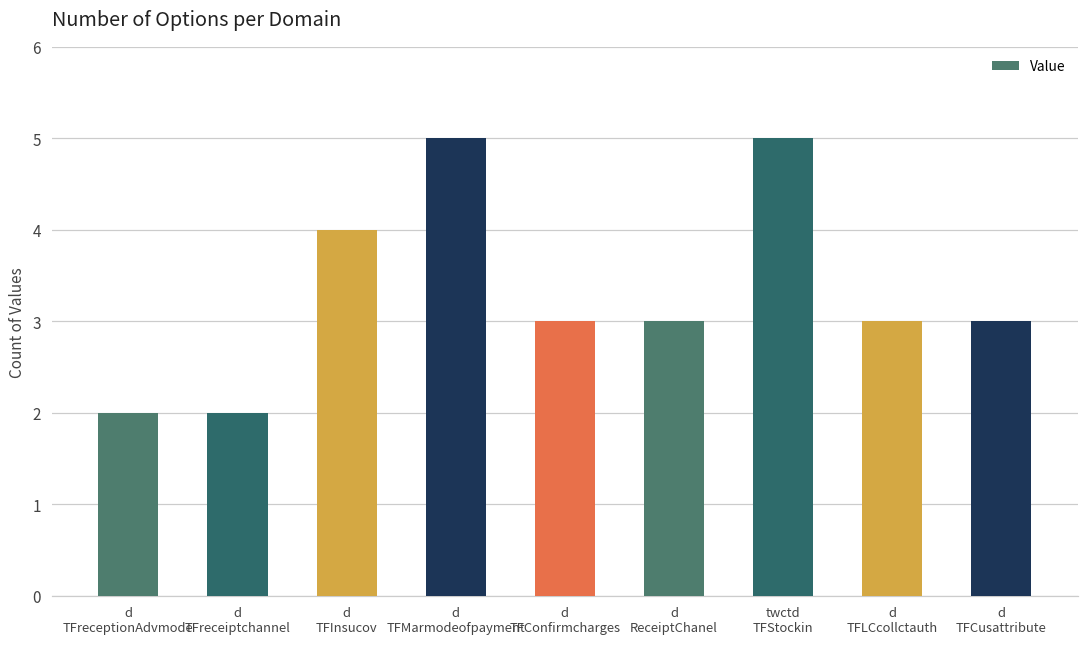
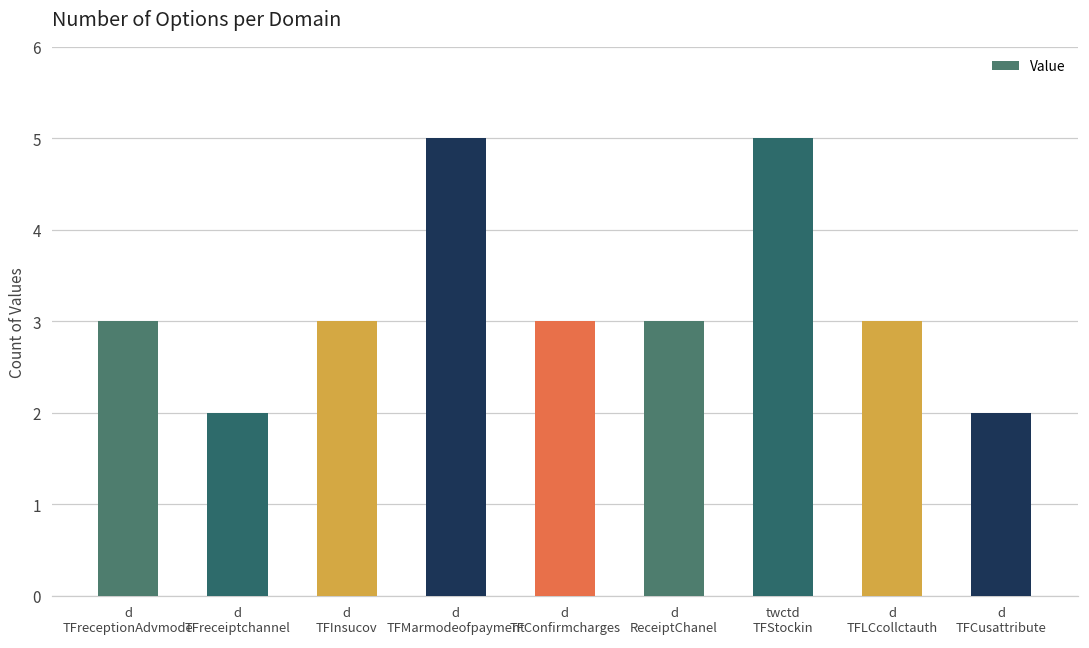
d TFreceptionAdvmode: 2 -> 3
d TFInsucov: 4 -> 3
d TFCusattribute: 3 -> 2
